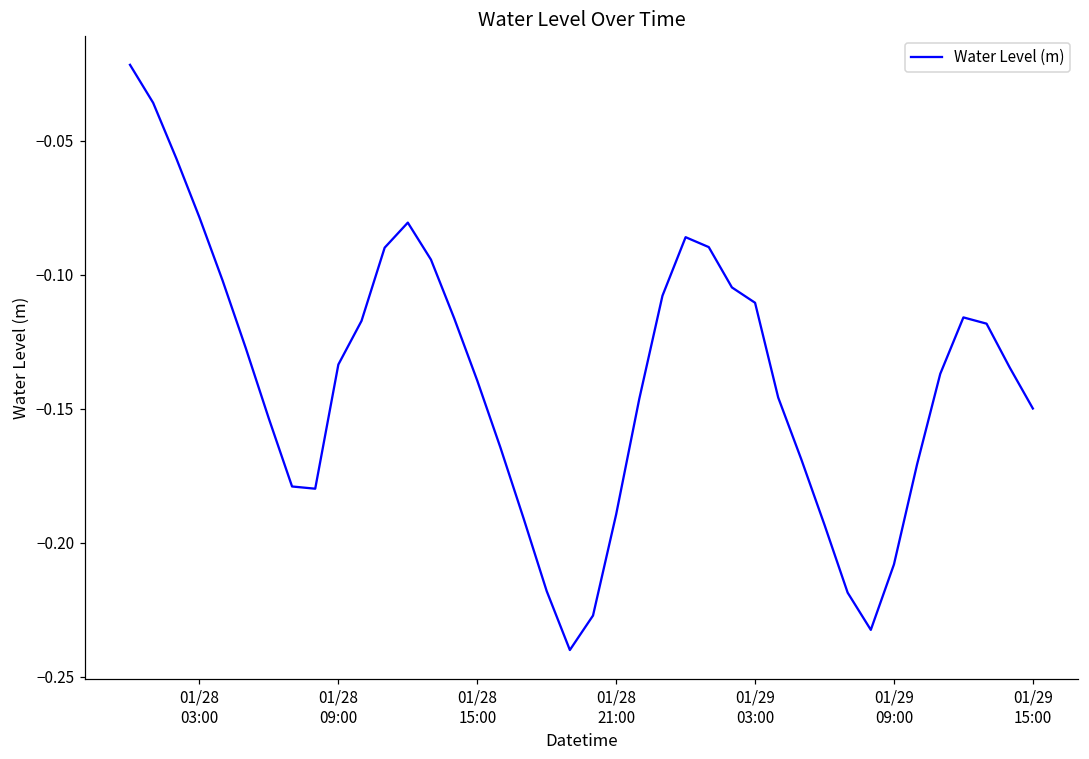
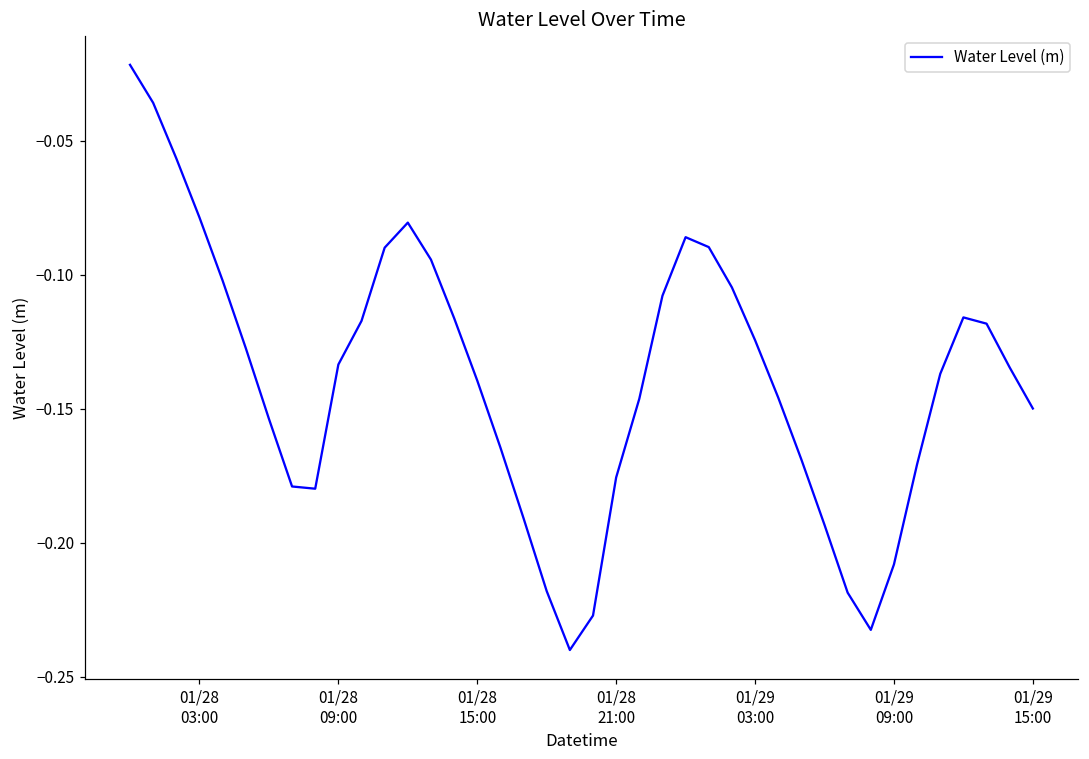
01/28 21:00: -0.189 -> -0.176
01/29 03:00: -0.110 -> -0.124
